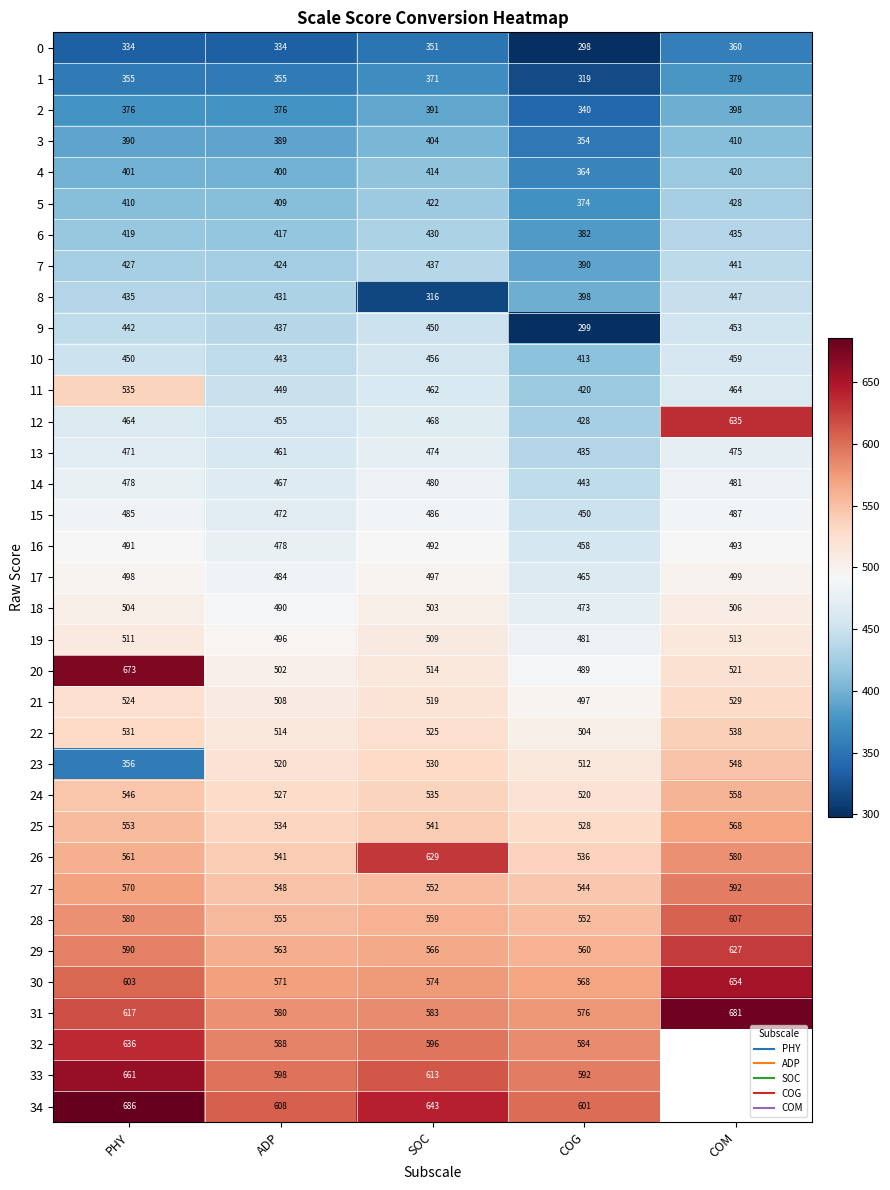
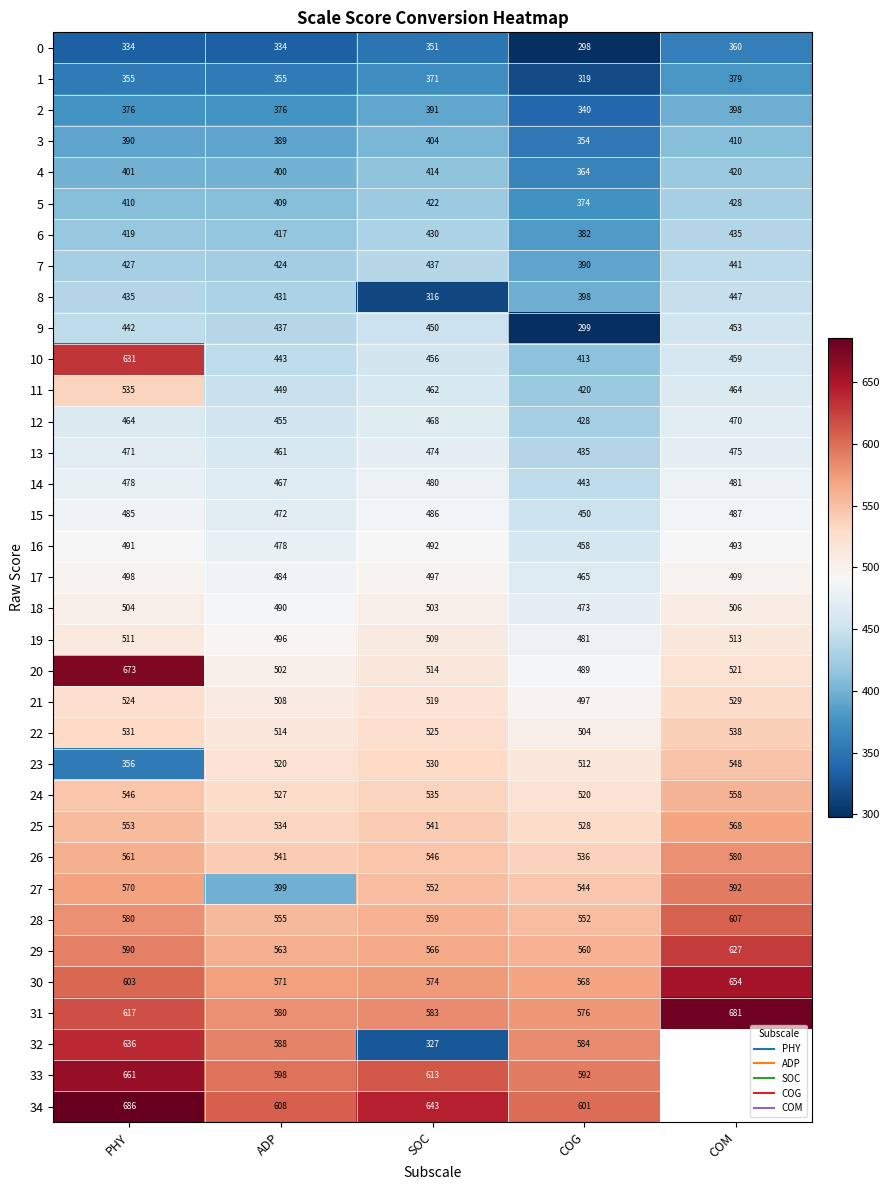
10, PHY: 450 -> 631
12, COM: 635 -> 470
26, SOC: 629 -> 546
27, ADP: 548 -> 399
32, SOC: 596 -> 327
